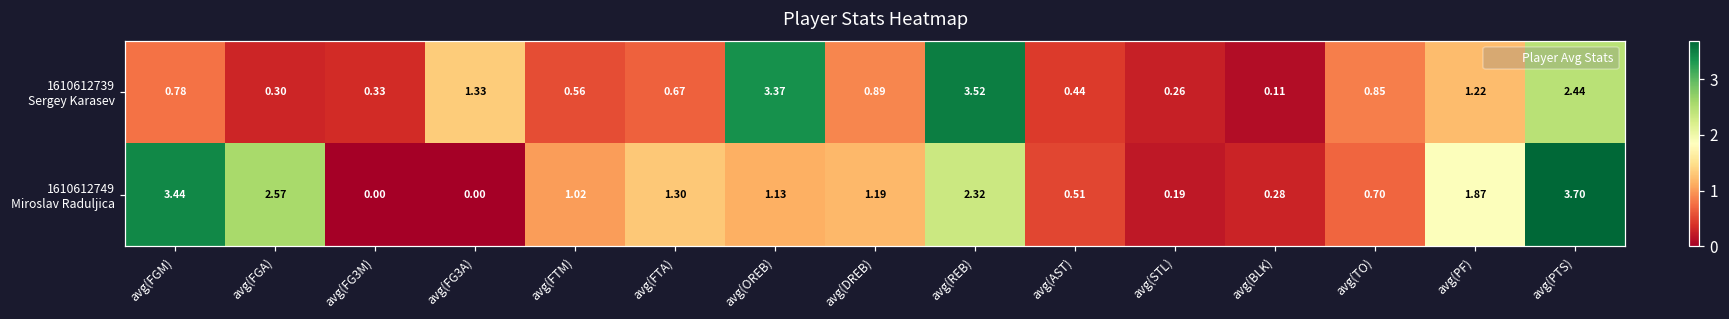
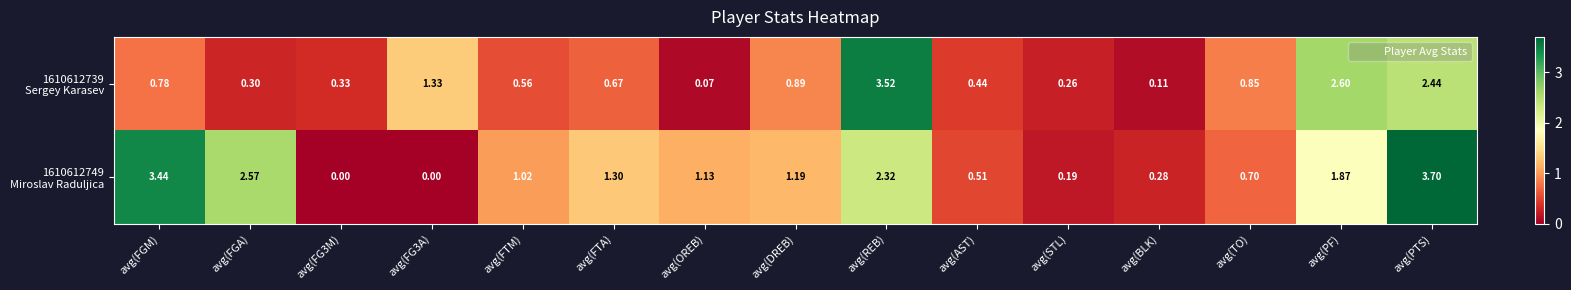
1610612739 Sergey Karasev, avg(OREB): 3.37 -> 0.07
1610612739 Sergey Karasev, avg(PF): 1.22 -> 2.60
